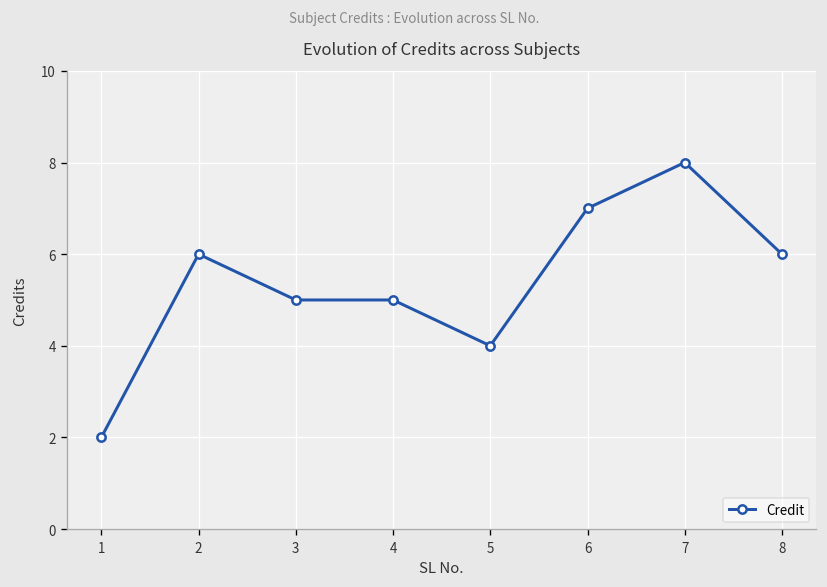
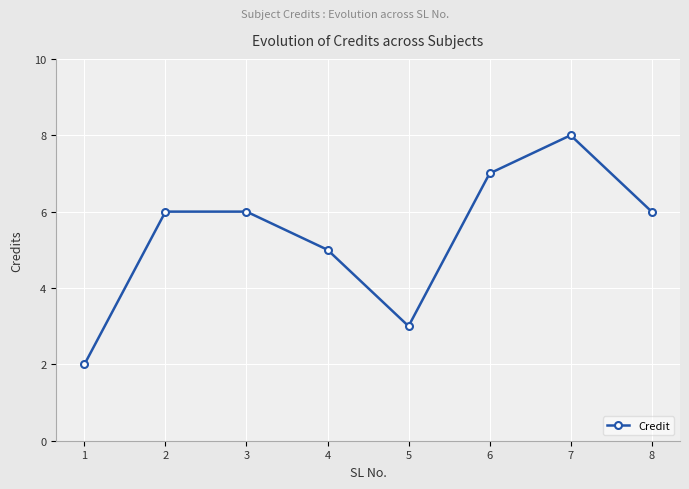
3: 5 -> 6
5: 4 -> 3
